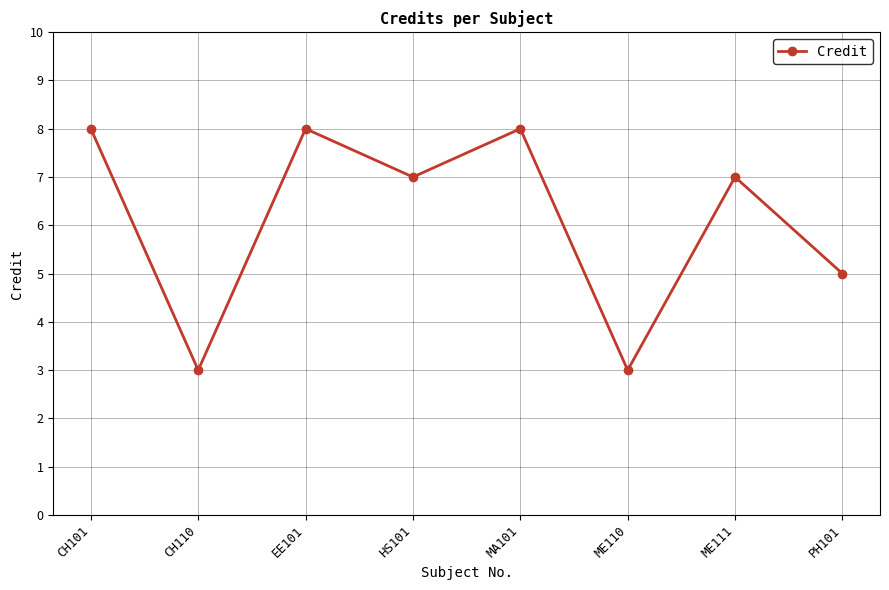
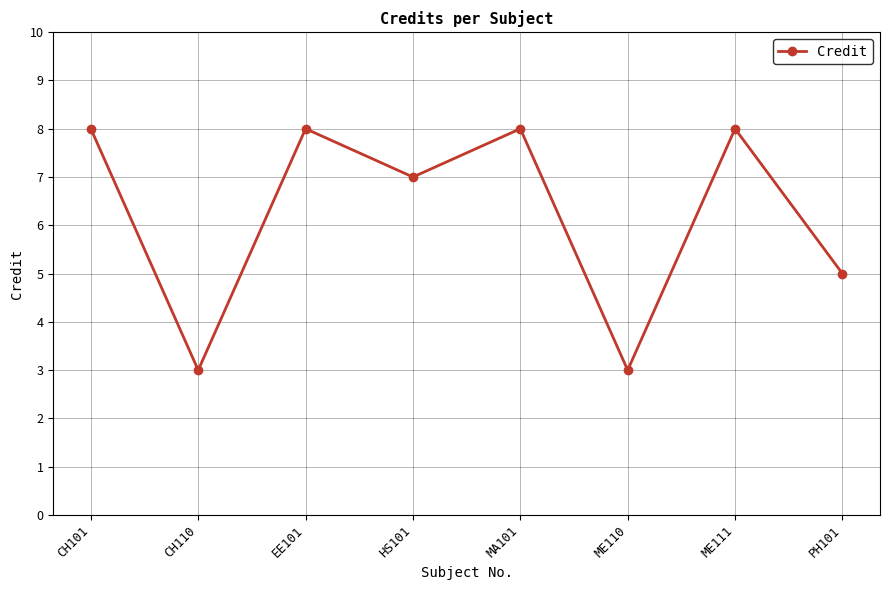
ME111: 7 -> 8
